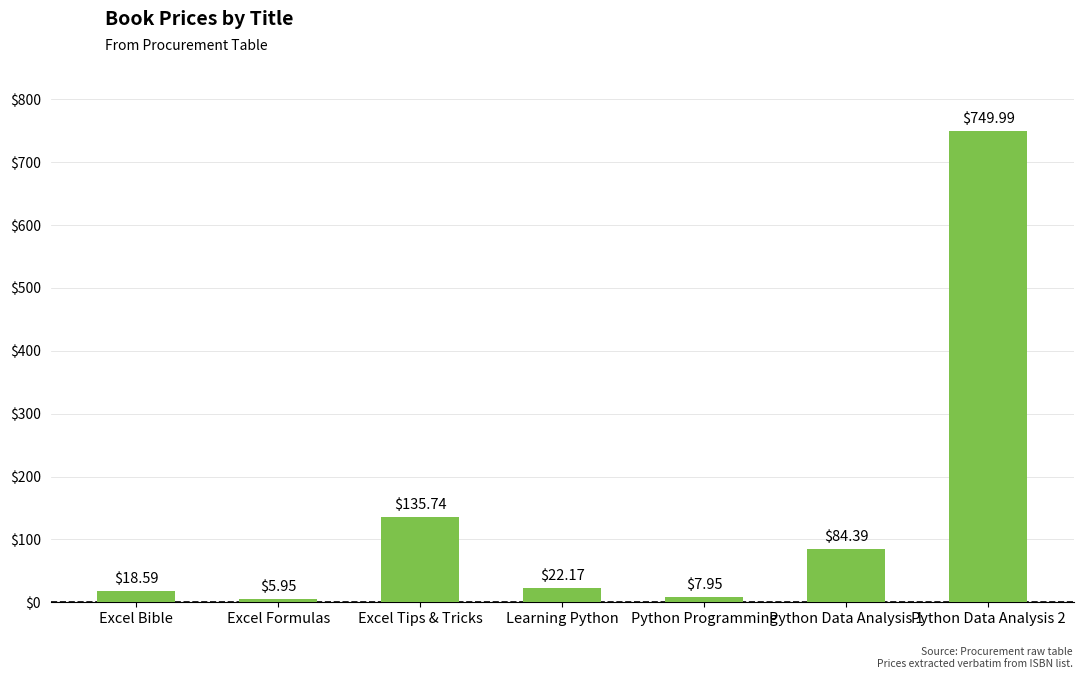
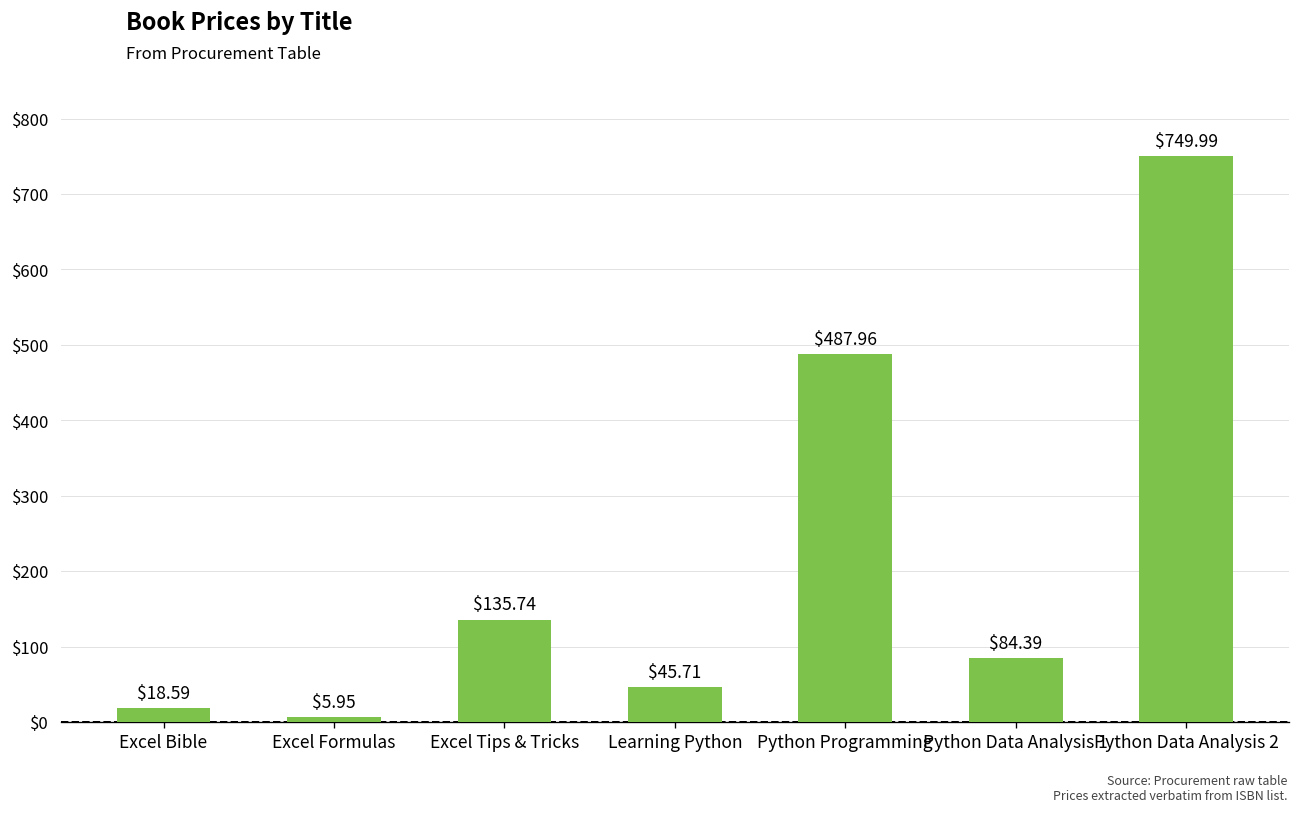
Learning Python: $22.17 -> $45.71
Python Programming: $7.95 -> $487.96
